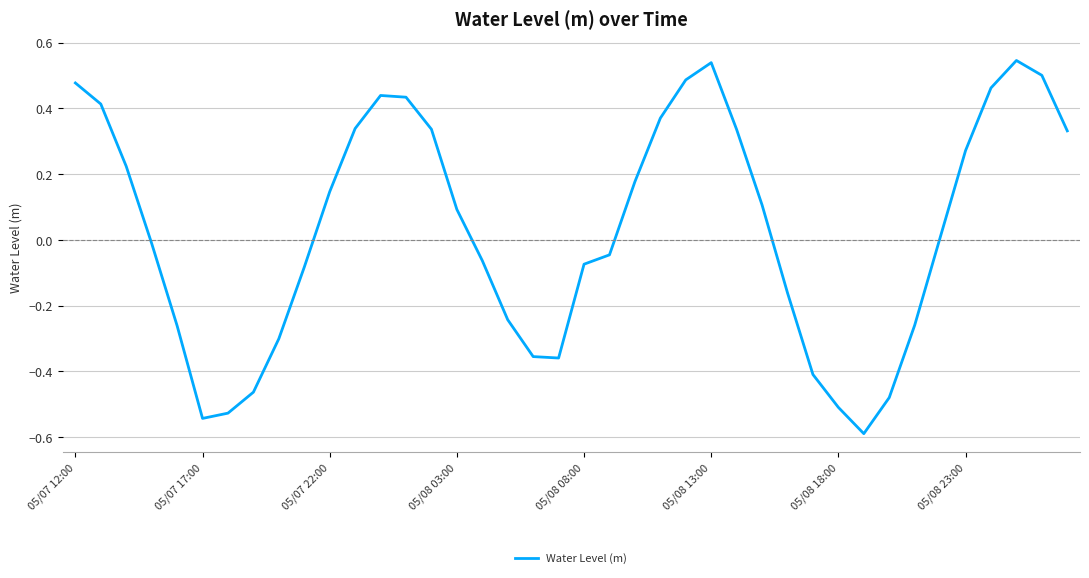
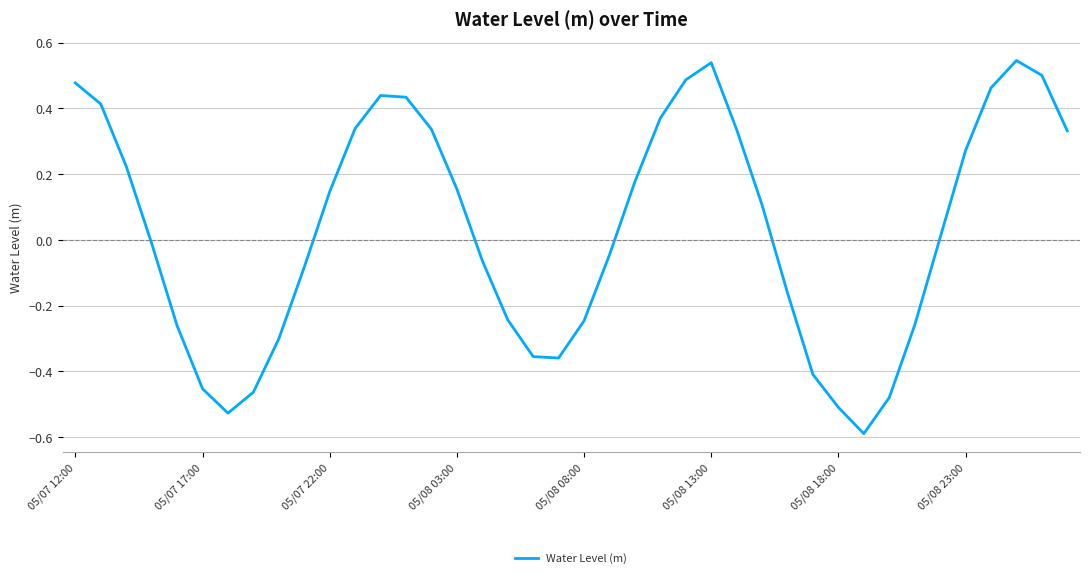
05/07 17:00: -0.54 -> -0.45
05/08 03:00: 0.09 -> 0.15
05/08 08:00: -0.07 -> -0.25
